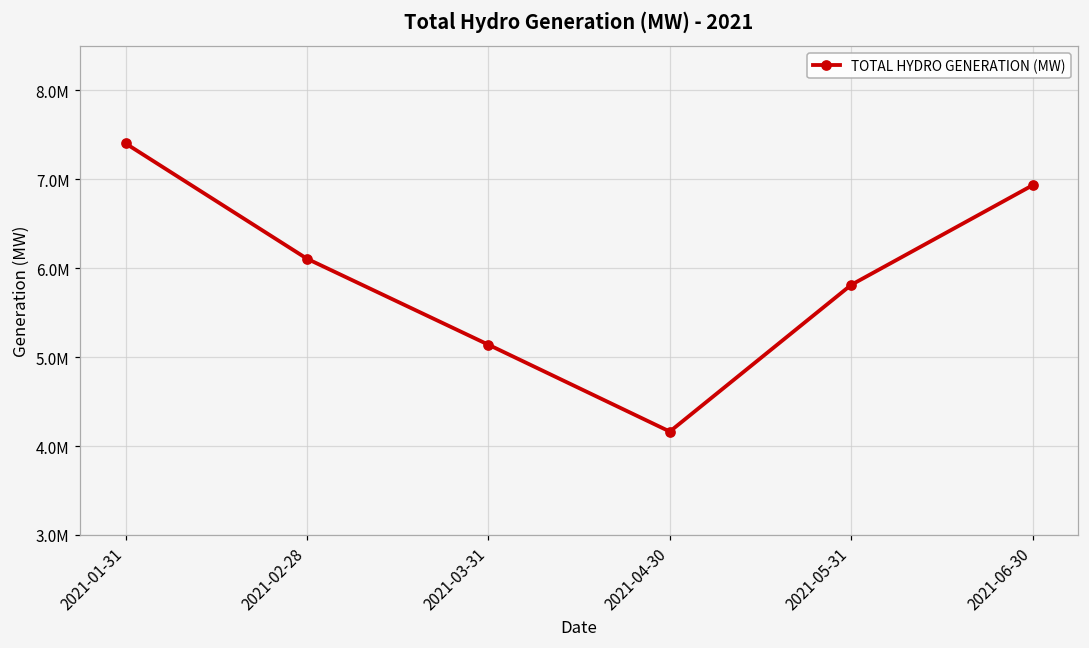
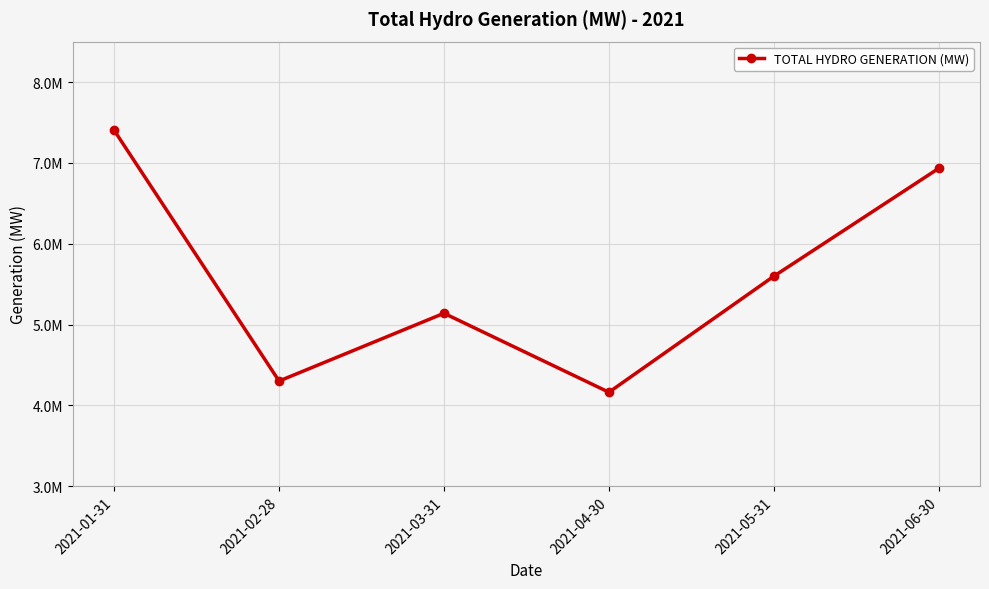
2021-02-28: 6100000 -> 4300000
2021-05-31: 5800000 -> 5600000
